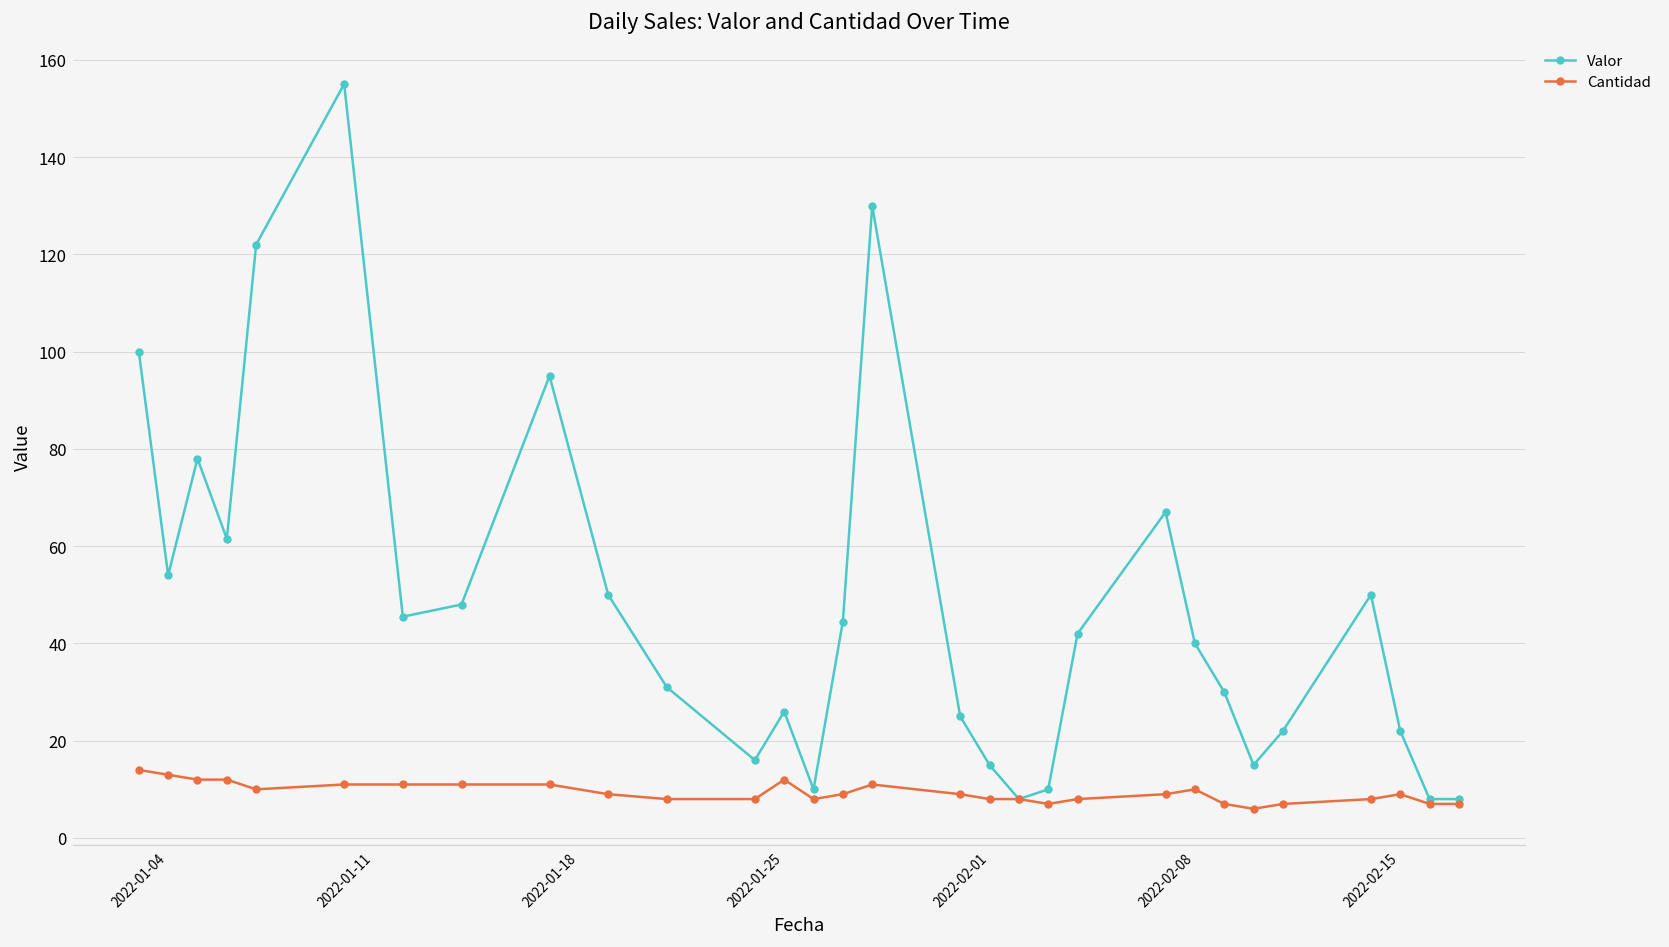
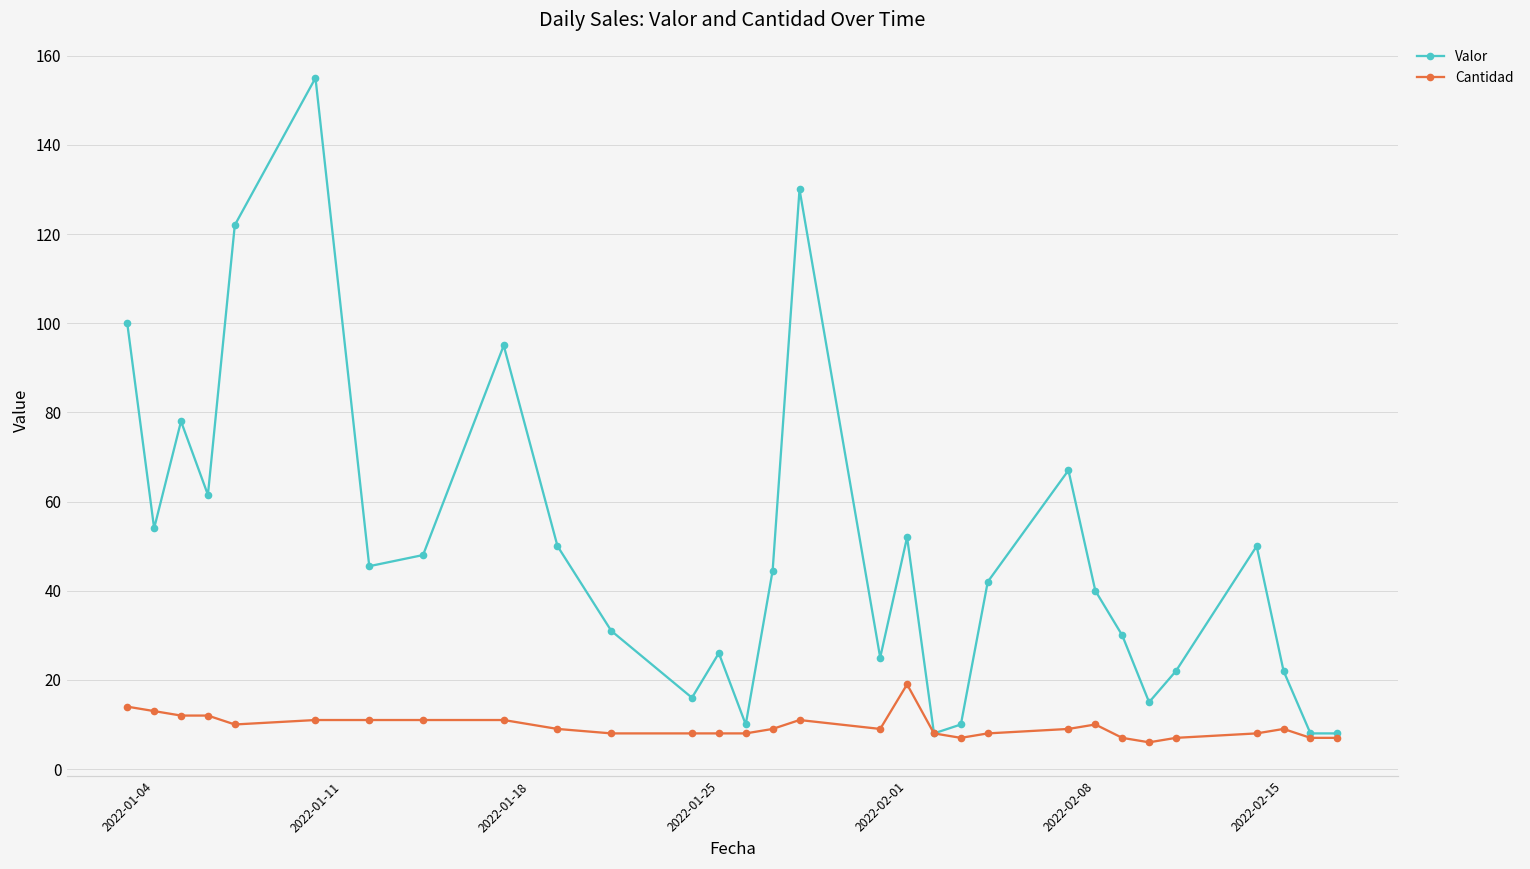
Cantidad, 2022-01-25: 12 -> 8
Valor, 2022-02-01: 15 -> 52
Cantidad, 2022-02-01: 8 -> 19
